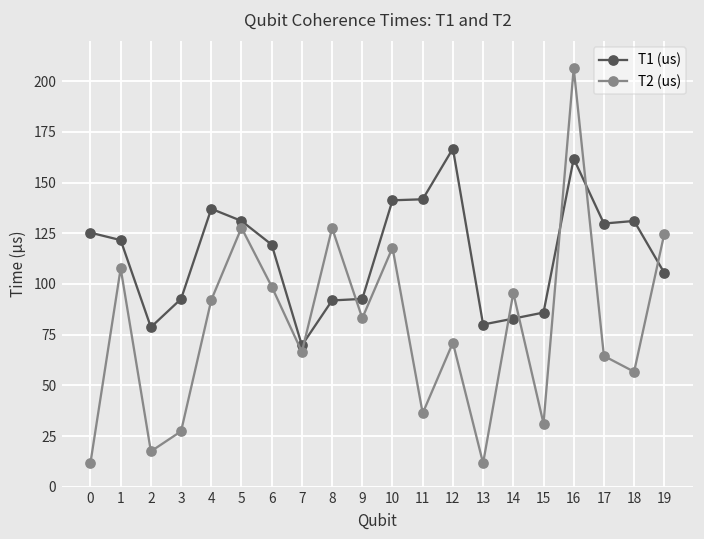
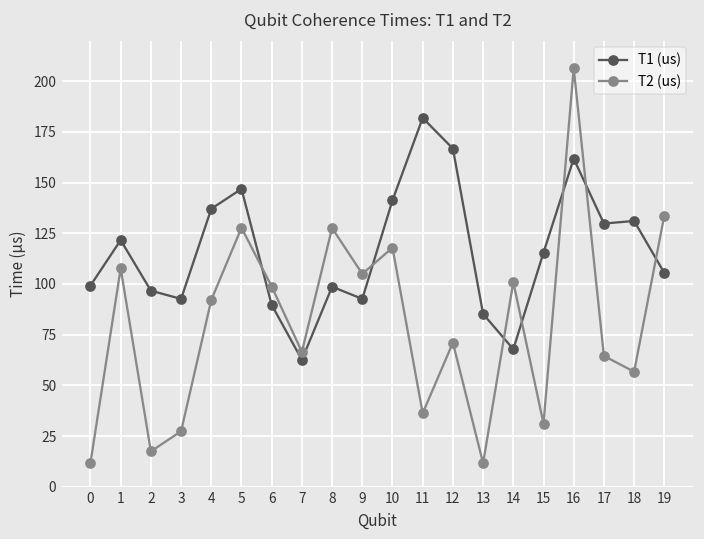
T1 (us), 0: 125 -> 99
T1 (us), 2: 79 -> 97
T1 (us), 5: 131 -> 147
T1 (us), 6: 119 -> 90
T1 (us), 7: 70 -> 63
T1 (us), 8: 92 -> 99
T2 (us), 9: 83 -> 105
T1 (us), 11: 142 -> 182
T1 (us), 13: 80 -> 85
T1 (us), 14: 83 -> 68
T2 (us), 14: 96 -> 101
T1 (us), 15: 86 -> 115
T2 (us), 19: 125 -> 134
